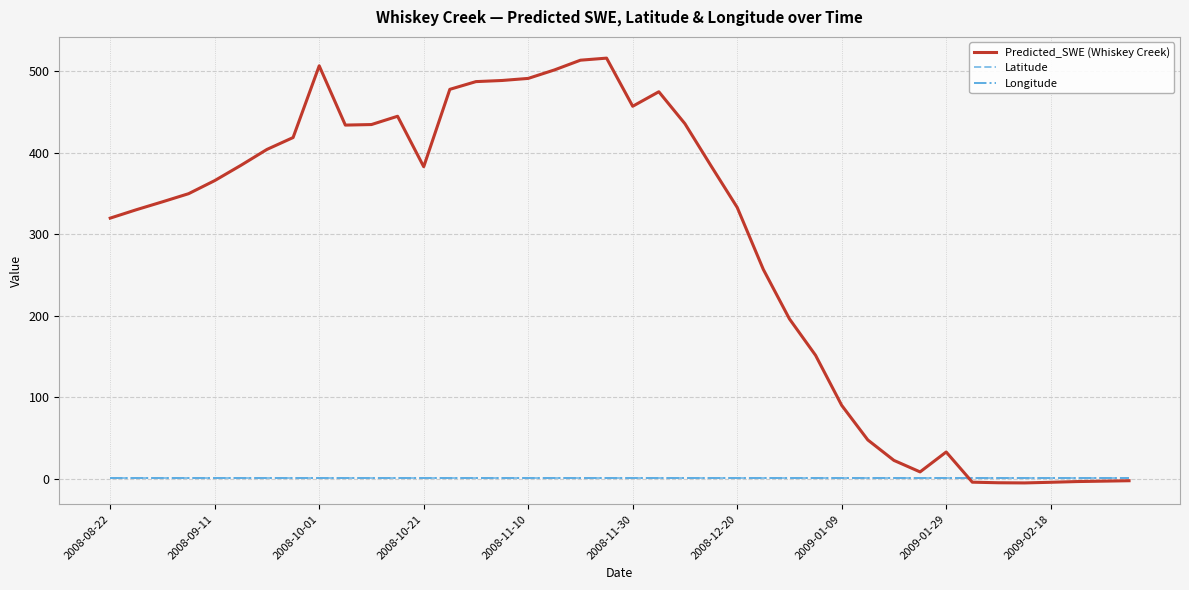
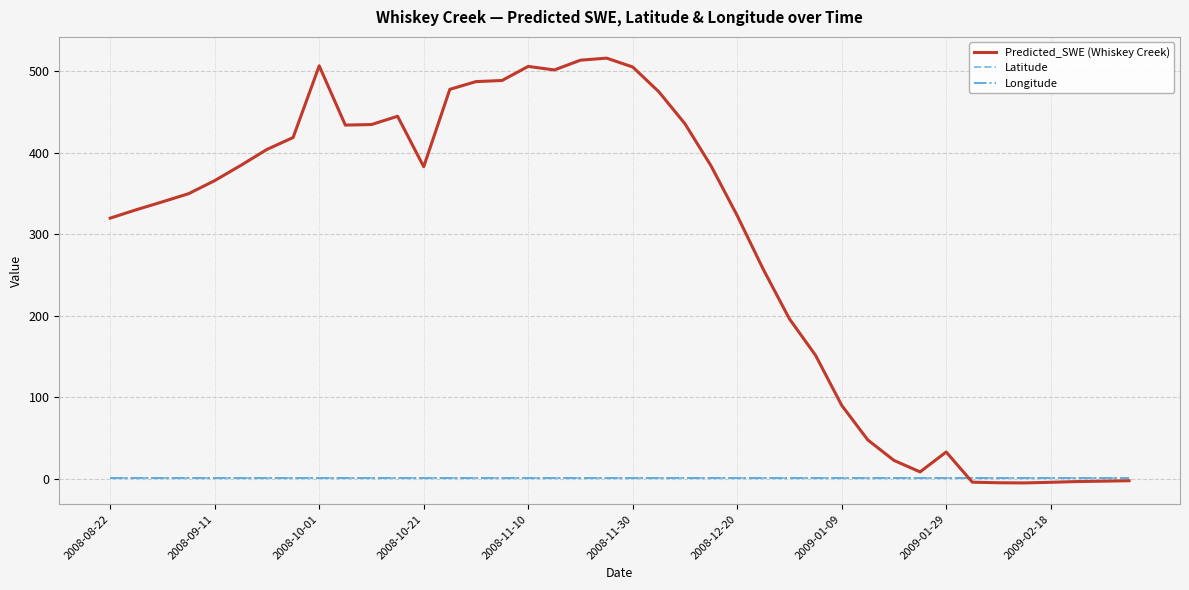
Predicted_SWE (Whiskey Creek), 2008-11-10: 490 -> 510
Predicted_SWE (Whiskey Creek), 2008-11-30: 460 -> 510
Predicted_SWE (Whiskey Creek), 2008-12-20: 330 -> 320
